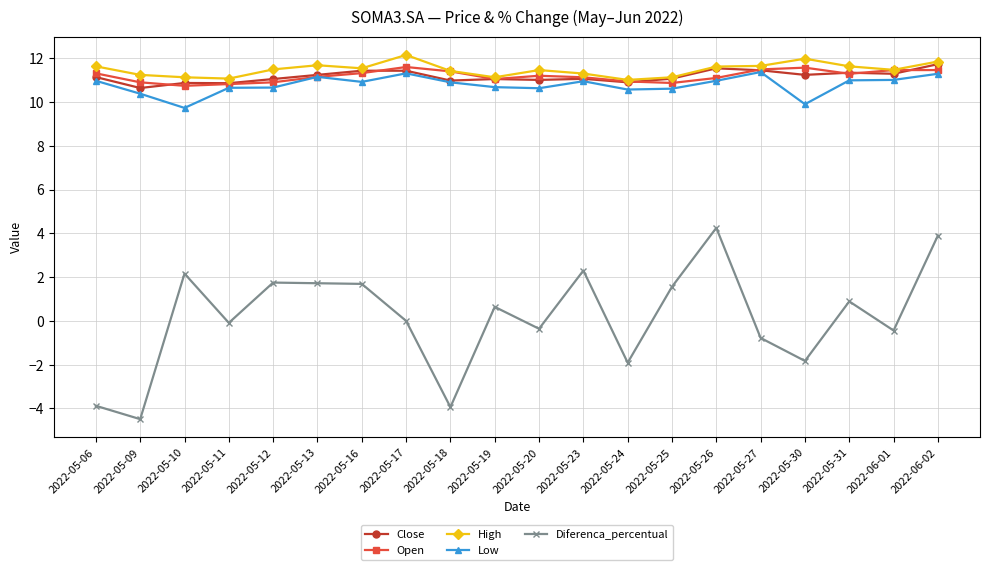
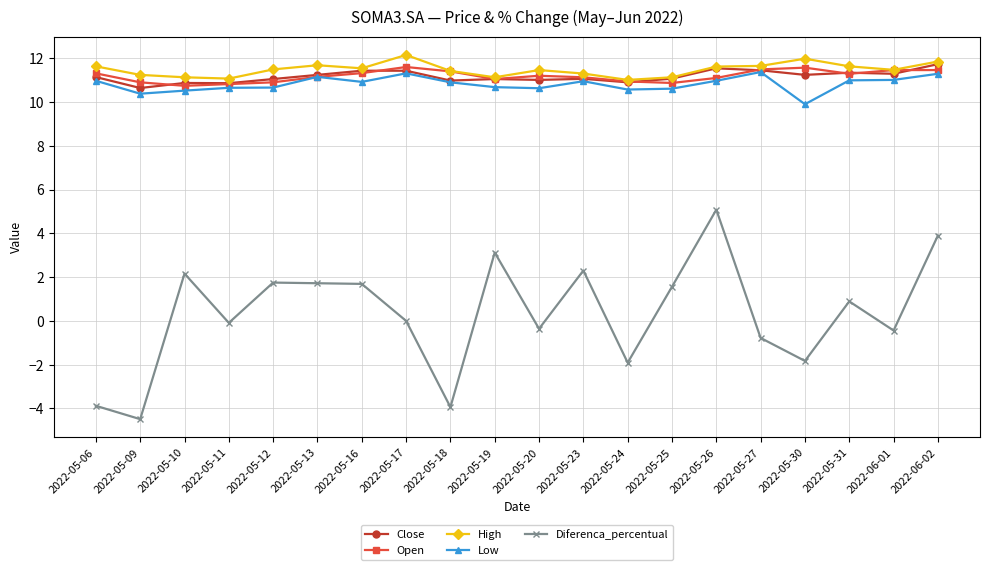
Low, 2022-05-10: 9.7 -> 10.5
Diferenca_percentual, 2022-05-19: 0.6 -> 3.1
Diferenca_percentual, 2022-05-26: 4.3 -> 5.1
